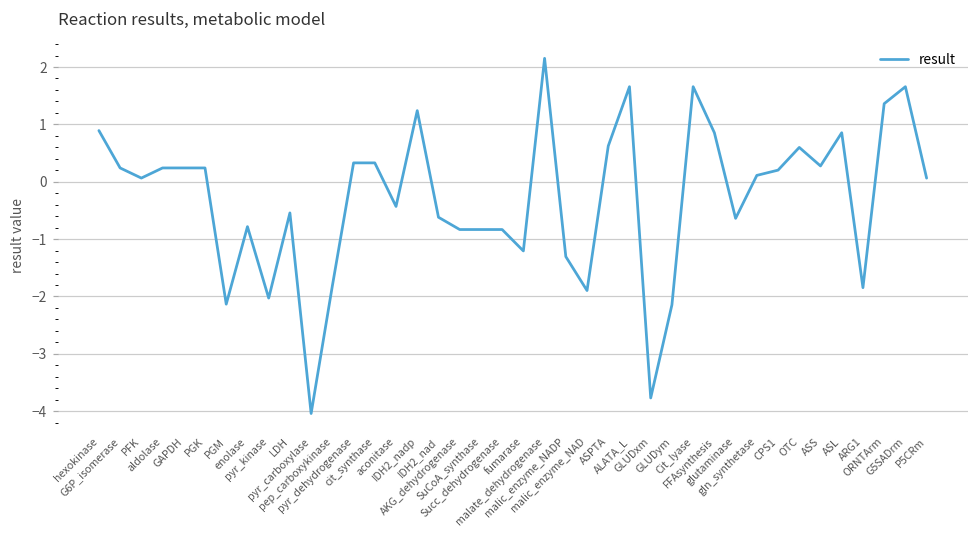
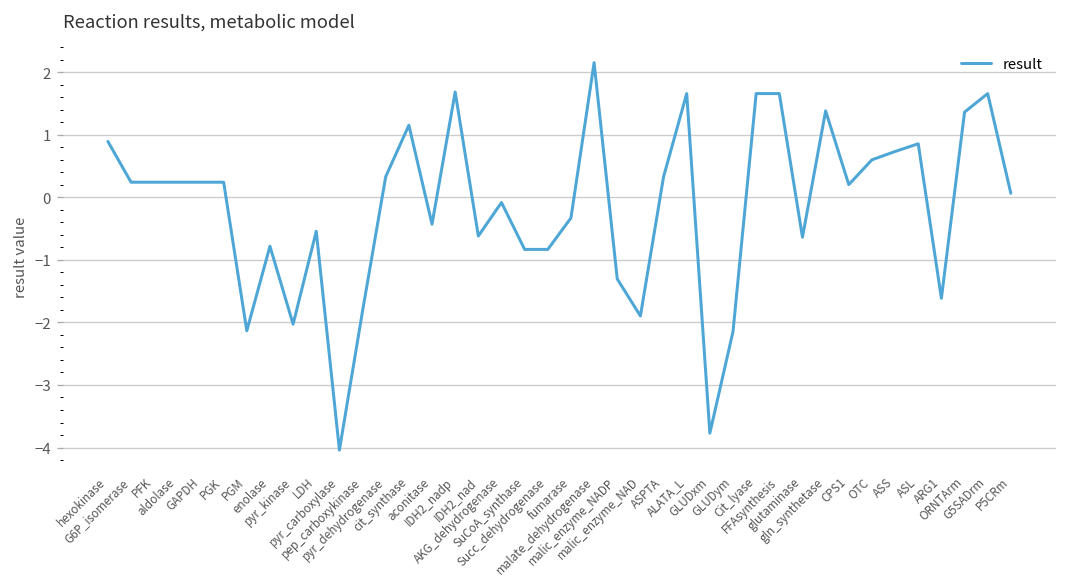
PFK: 0.1 -> 0.2
cit_synthase: 0.3 -> 1.2
IDH2_nadp: 1.2 -> 1.7
AKG_dehydrogenase: -0.8 -> -0.1
fumarase: -1.2 -> -0.3
ASPTA: 0.6 -> 0.3
FFAsynthesis: 0.9 -> 1.7
gln_synthetase: 0.1 -> 1.4
ASS: 0.3 -> 0.7
ARG1: -1.8 -> -1.6
